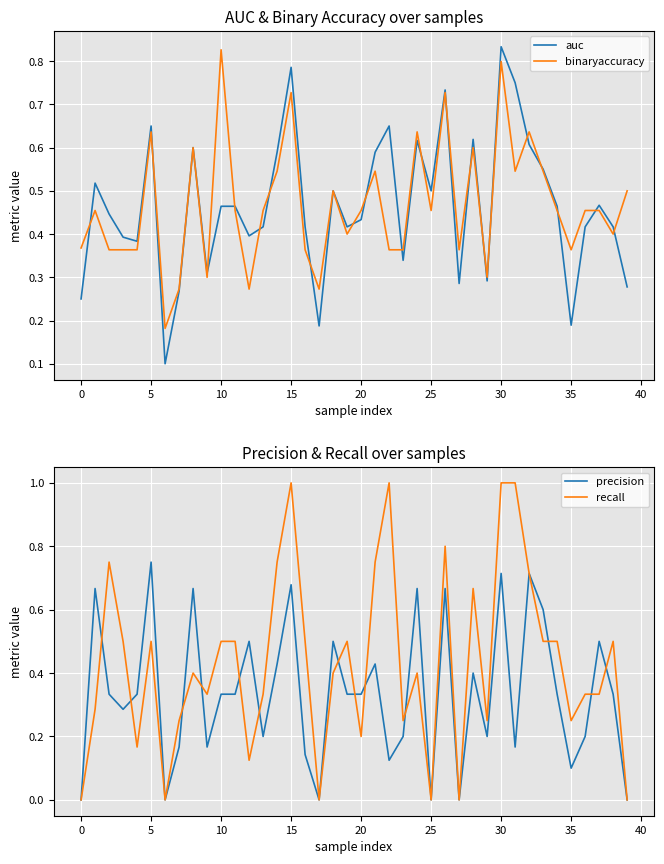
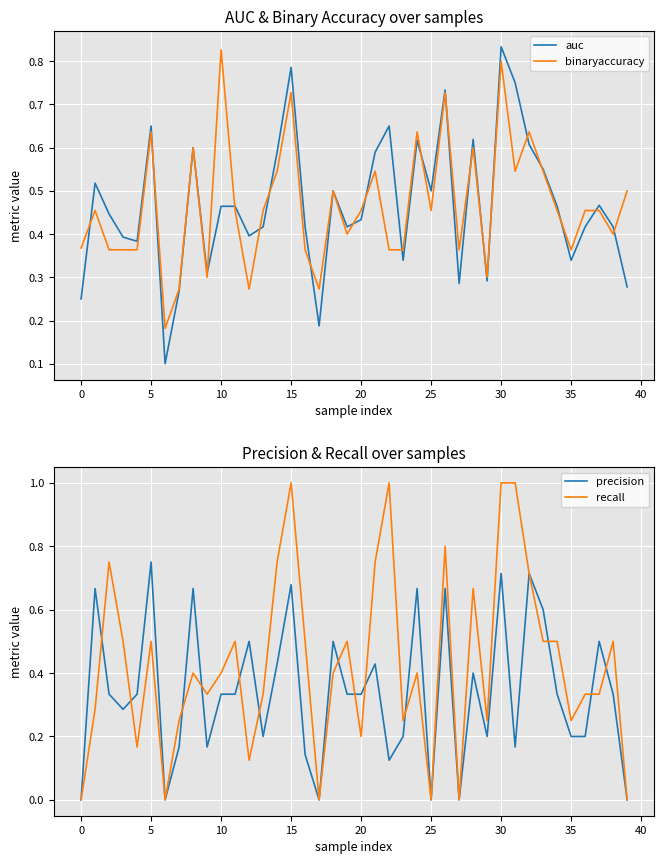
AUC & Binary Accuracy over samples, auc, 35: 0.19 -> 0.34
Precision & Recall over samples, recall, 10: 0.5 -> 0.4
Precision & Recall over samples, precision, 35: 0.1 -> 0.2
